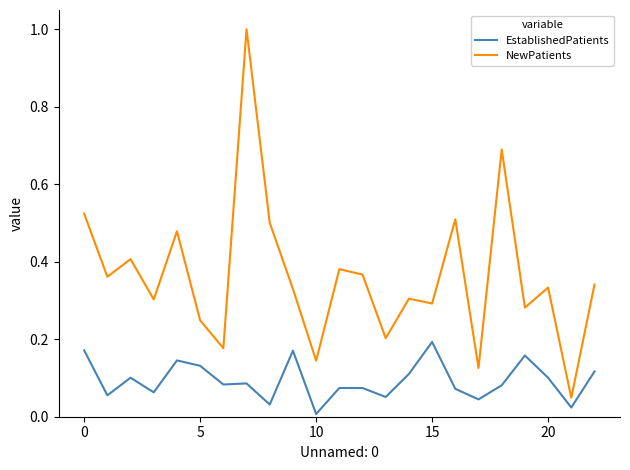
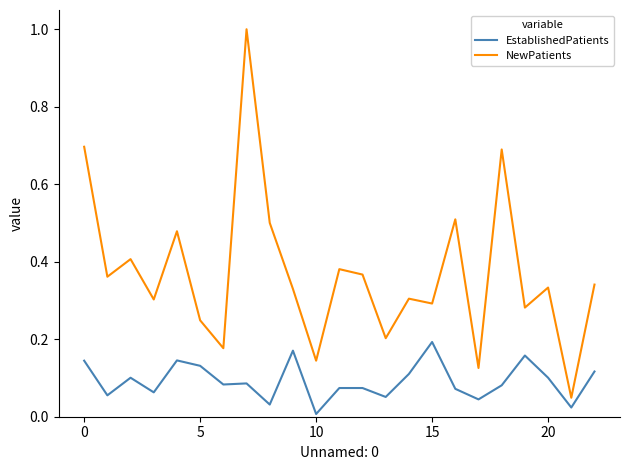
EstablishedPatients, 0: 0.17 -> 0.14
NewPatients, 0: 0.52 -> 0.70
